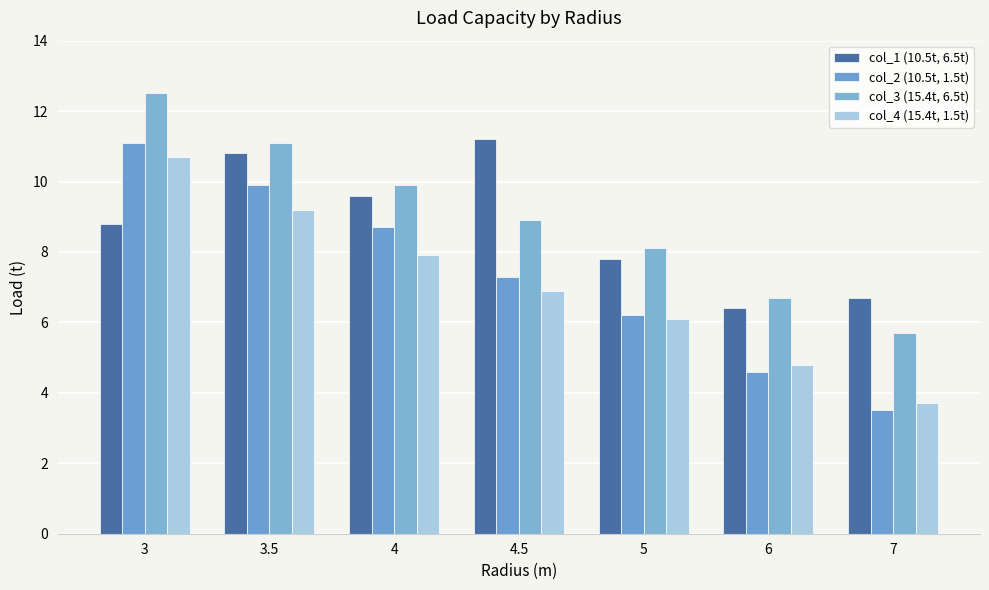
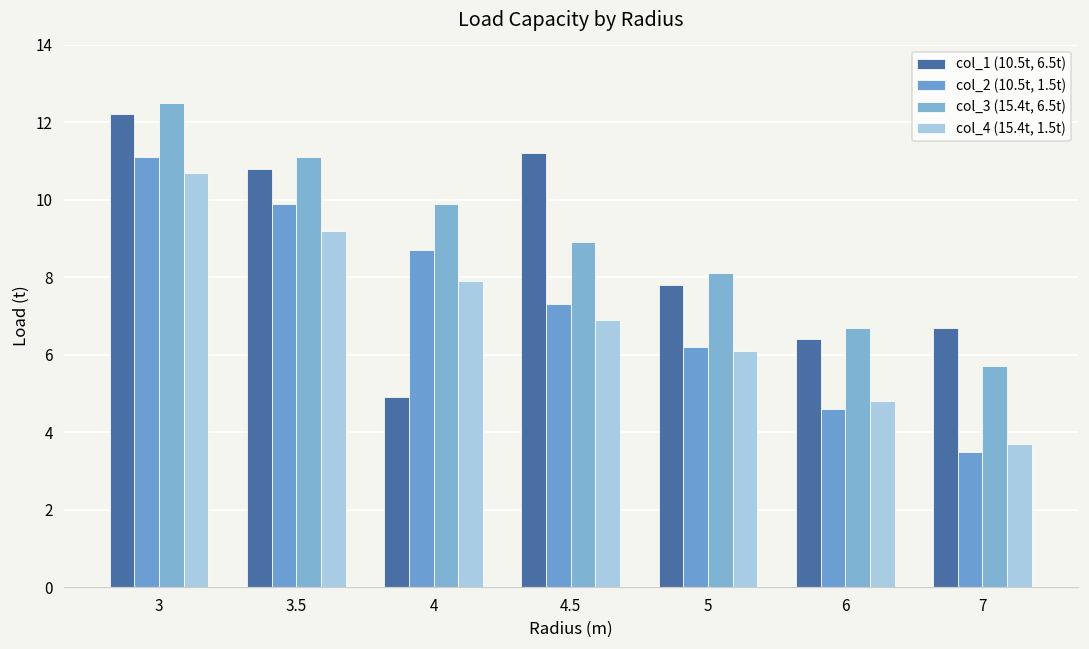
col_1 (10.5t, 6.5t), 3: 8.8 -> 12.2
col_1 (10.5t, 6.5t), 4: 9.6 -> 4.9
